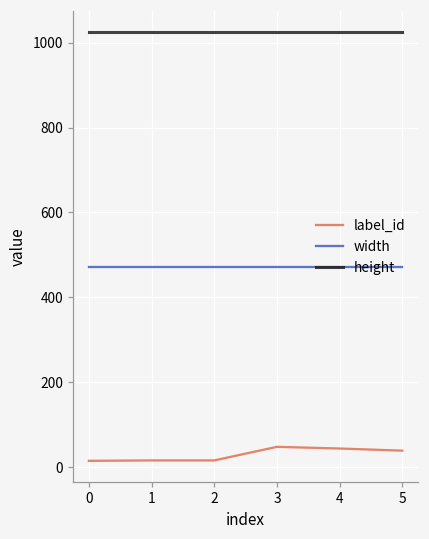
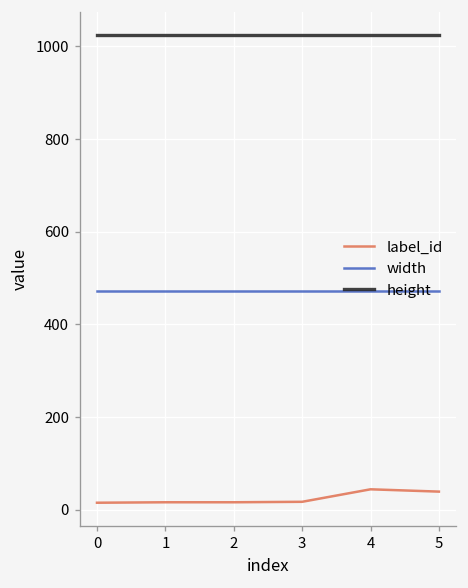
label_id, 3: 50 -> 20
